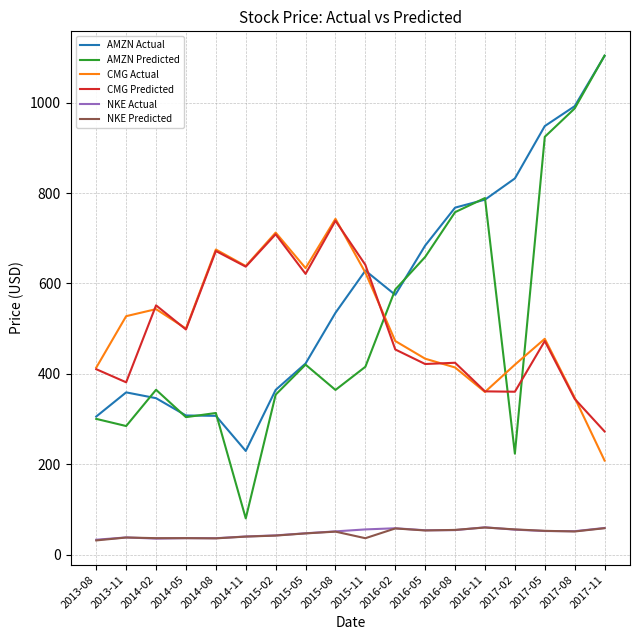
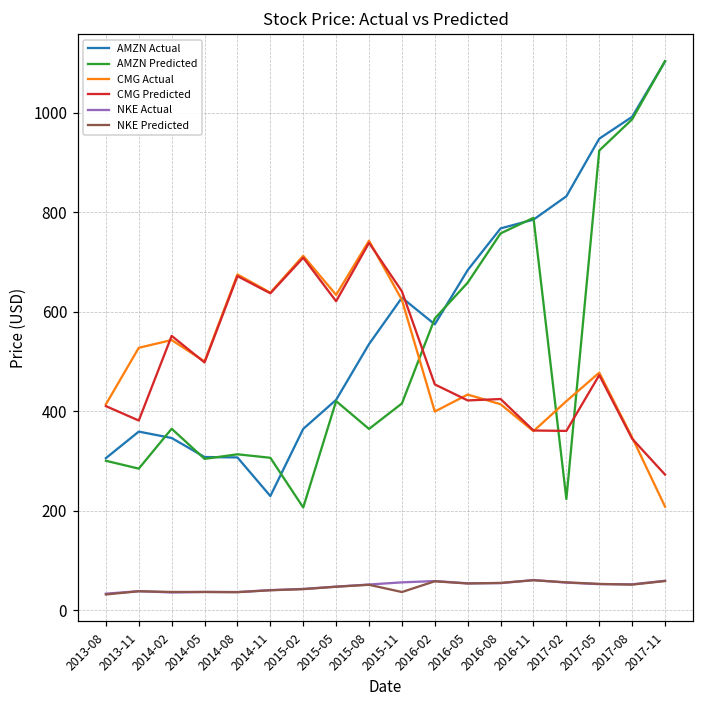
AMZN Predicted, 2014-11: 80 -> 310
AMZN Predicted, 2015-02: 350 -> 210
CMG Actual, 2016-02: 470 -> 400
